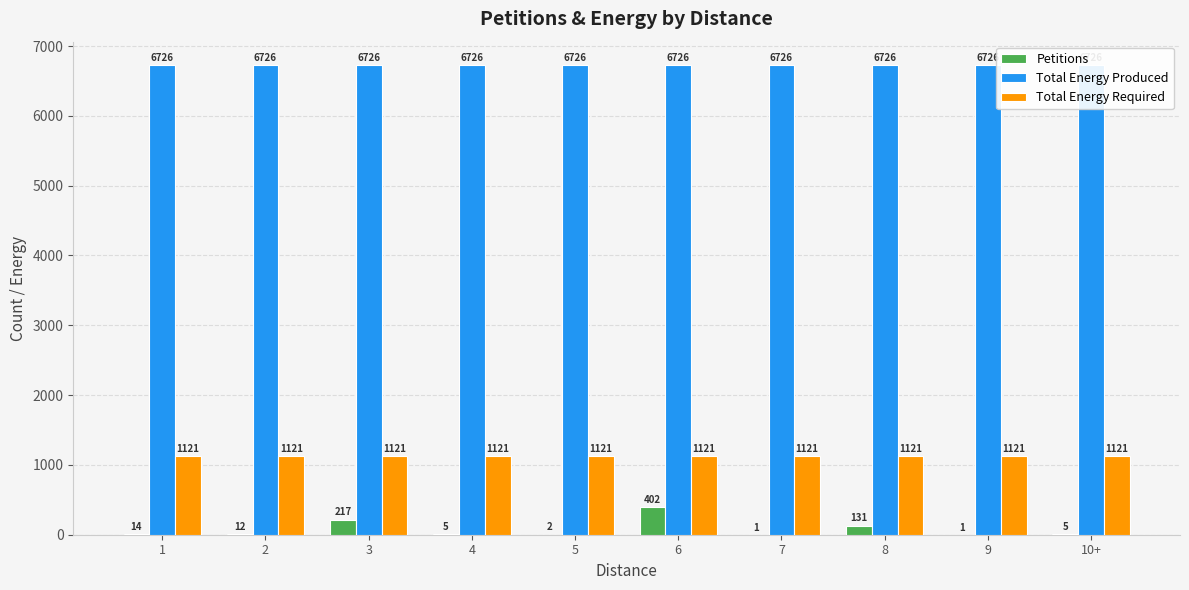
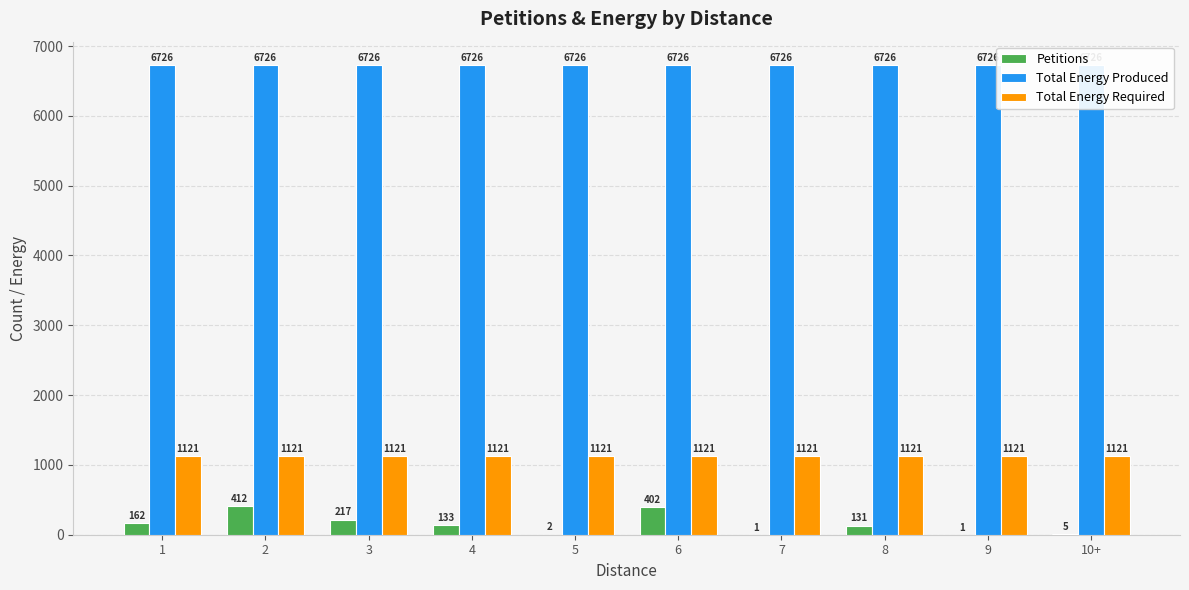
Petitions, 1: 14 -> 162
Petitions, 2: 12 -> 412
Petitions, 4: 5 -> 133
